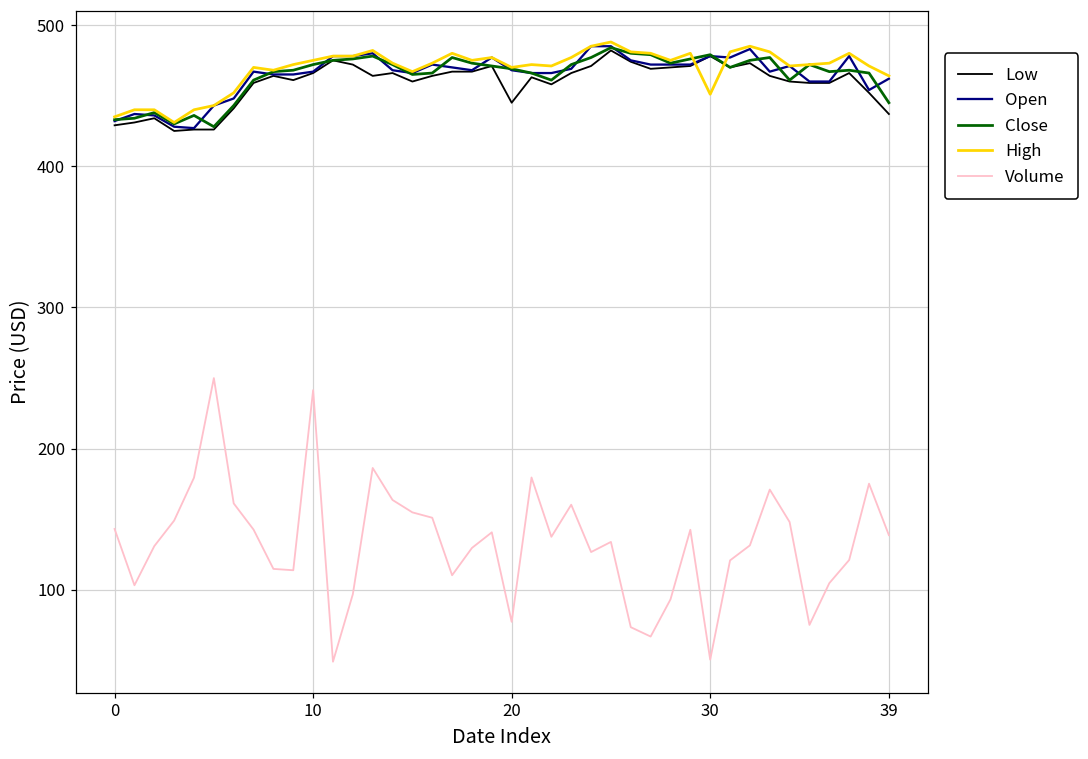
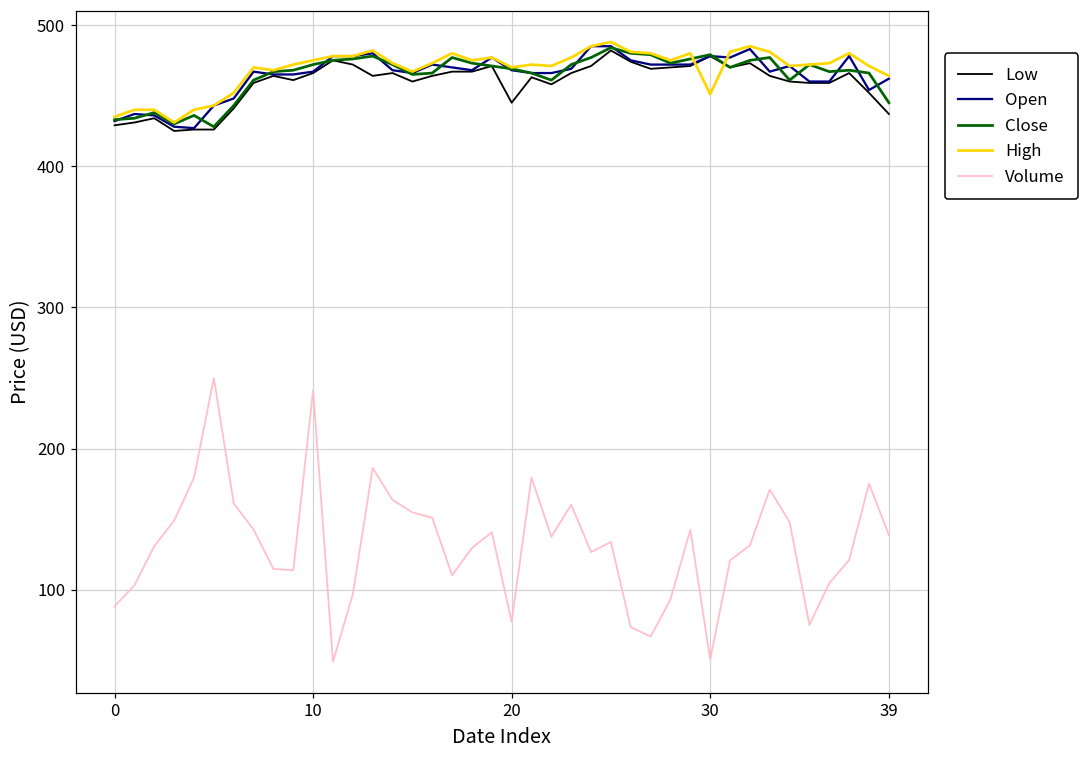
Volume, 0: 143 -> 88
